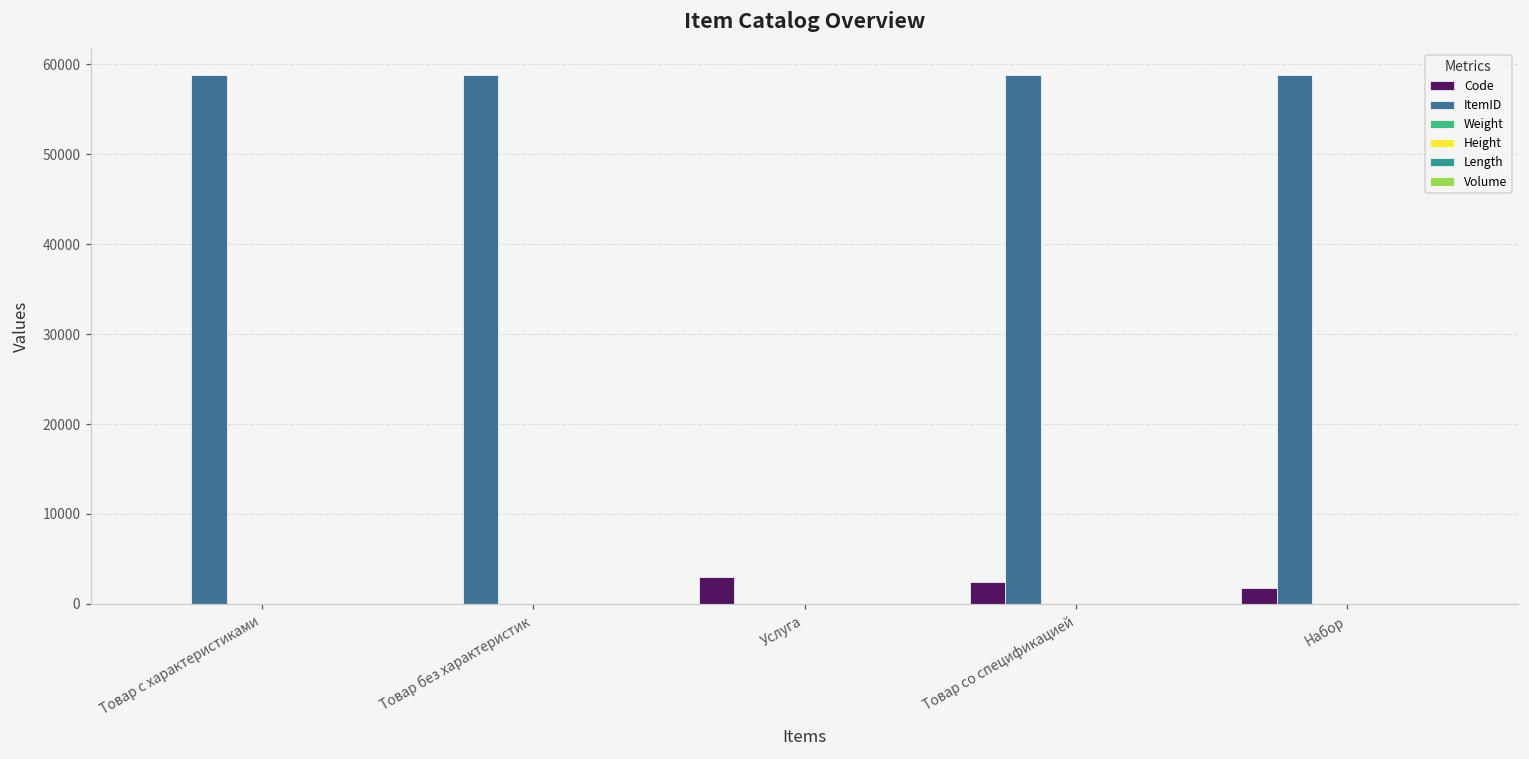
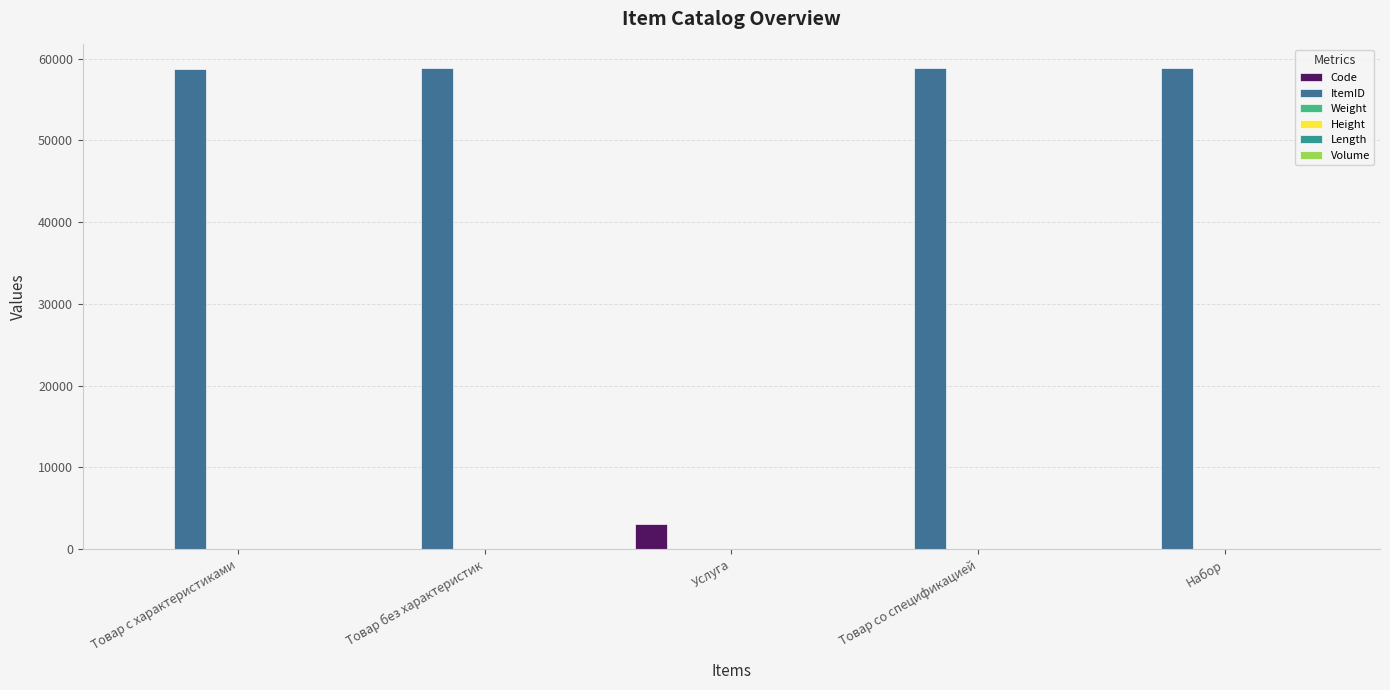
Code, Товар со спецификацией: 2000 -> 0
Code, Набор: 2000 -> 0
